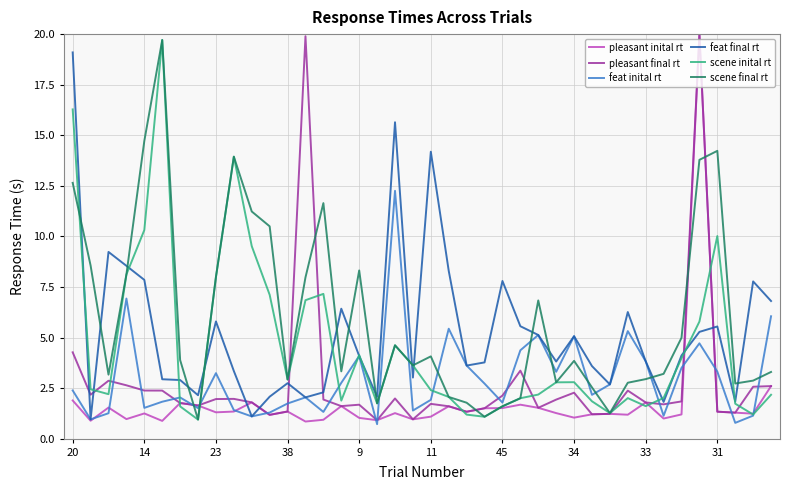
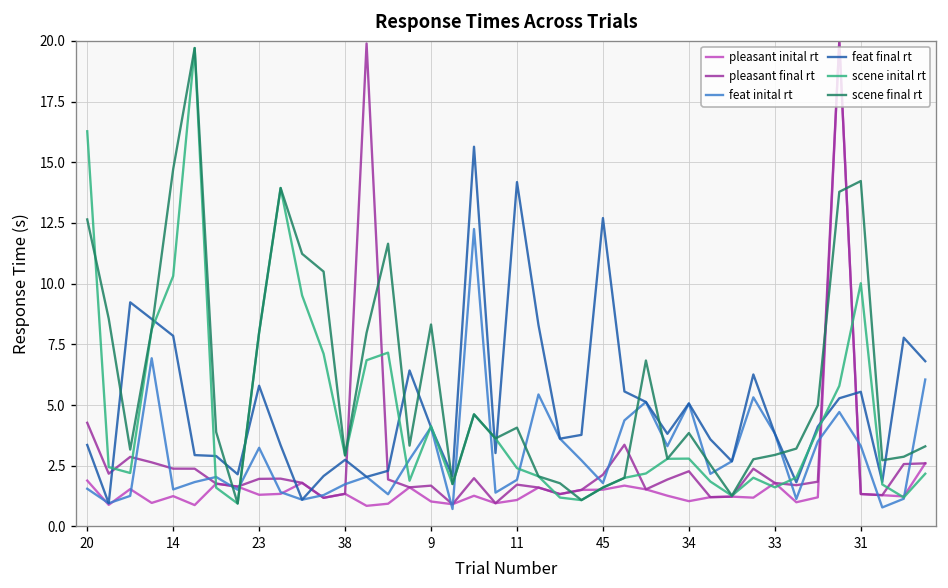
feat inital rt, 20: 2.4 -> 1.6
feat final rt, 20: 19.1 -> 3.4
feat final rt, 45: 7.8 -> 12.7
